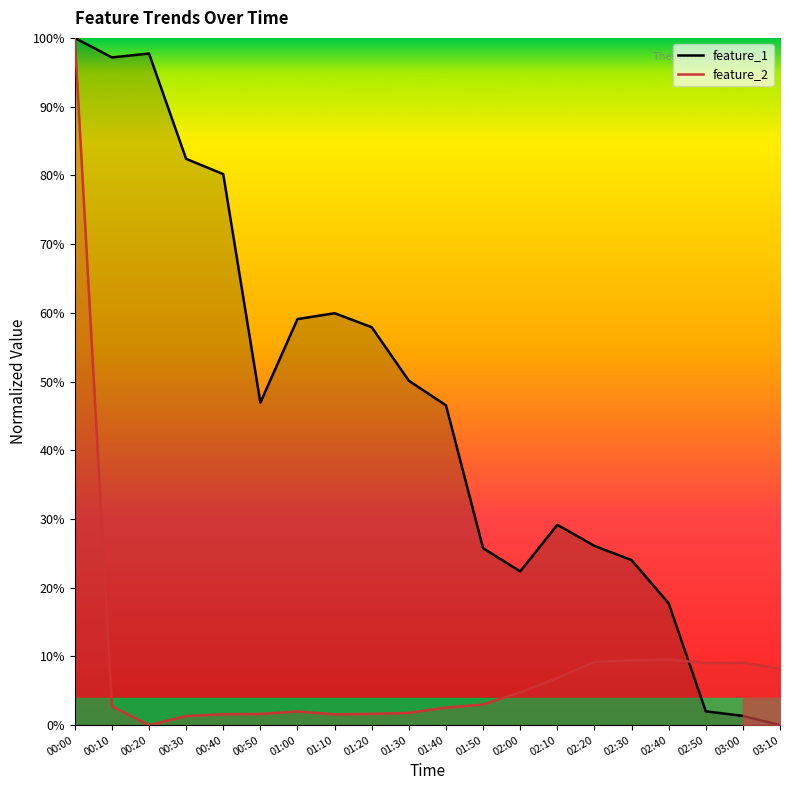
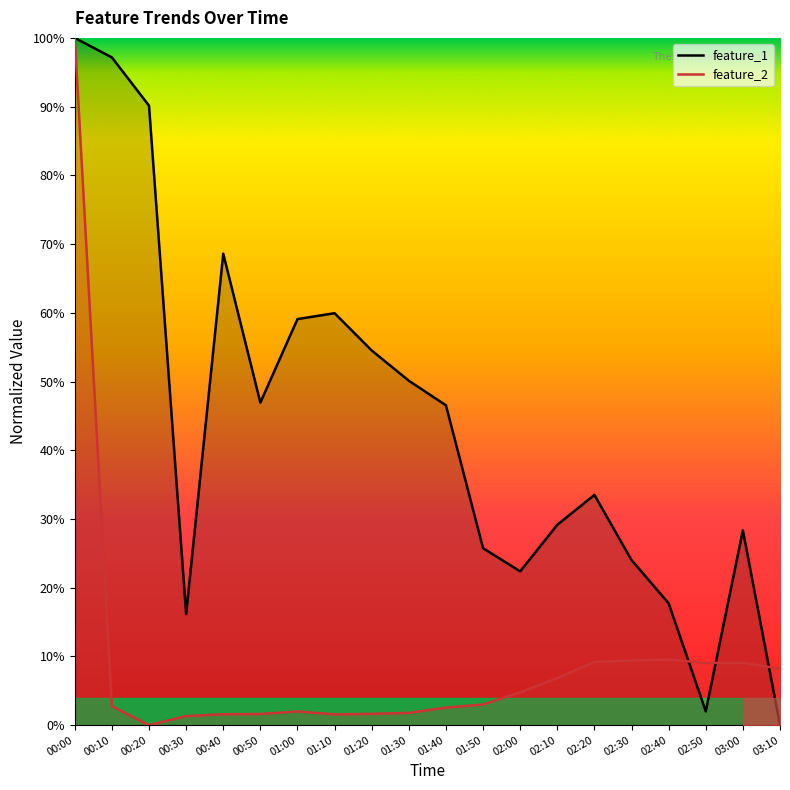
feature_1, 00:20: 98% -> 90%
feature_1, 00:30: 82% -> 16%
feature_1, 00:40: 80% -> 69%
feature_1, 01:20: 58% -> 55%
feature_1, 02:20: 26% -> 33%
feature_1, 03:00: 1% -> 28%
